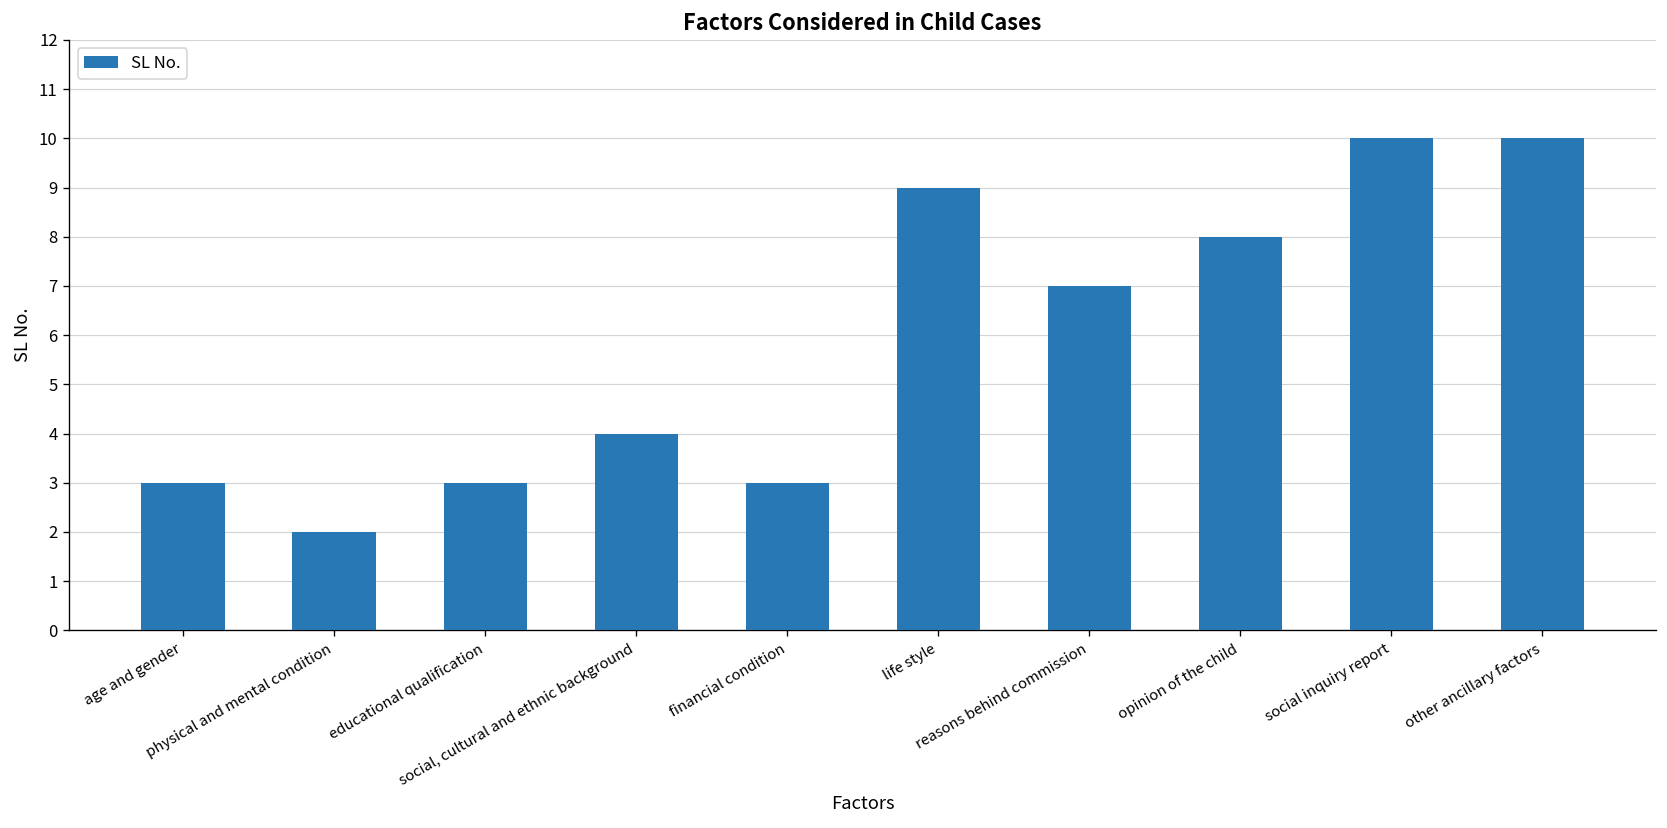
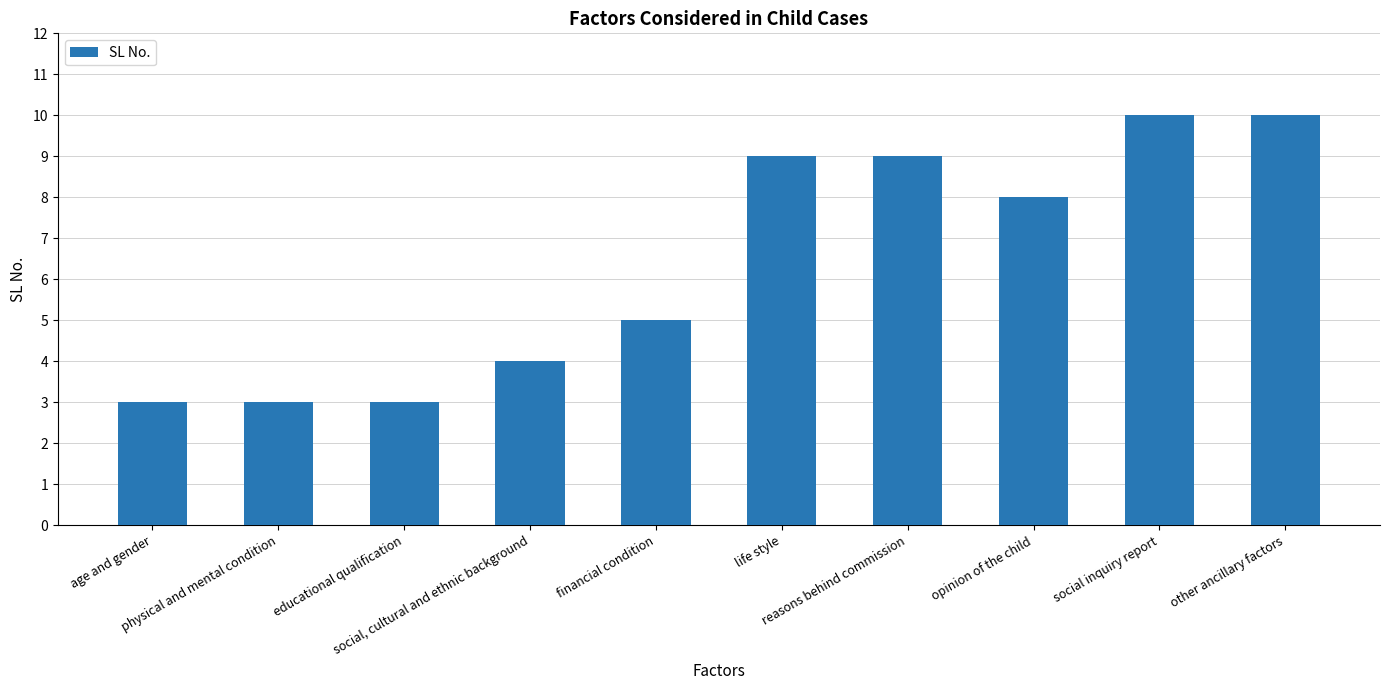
physical and mental condition: 2 -> 3
financial condition: 3 -> 5
reasons behind commission: 7 -> 9
